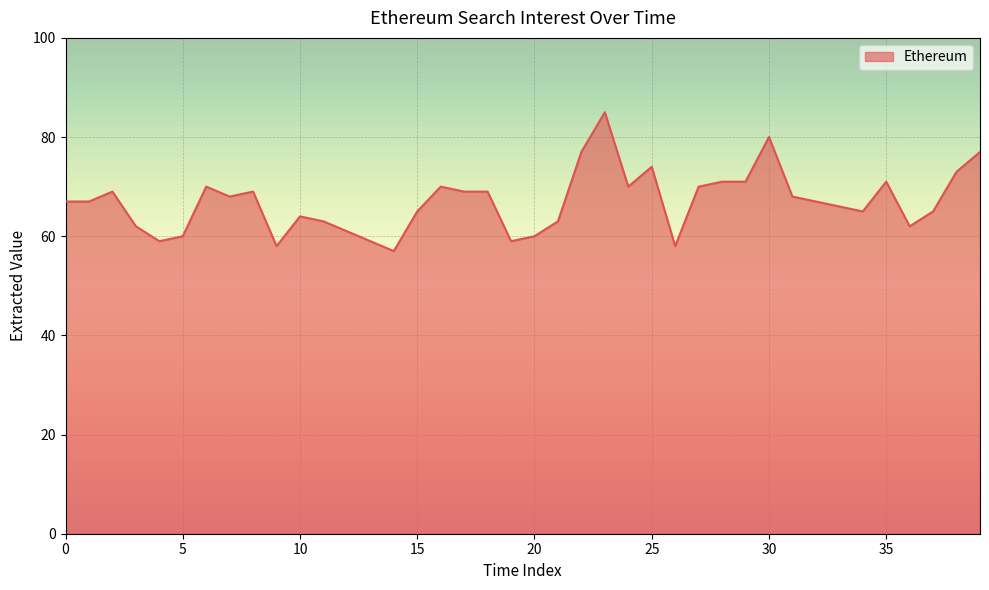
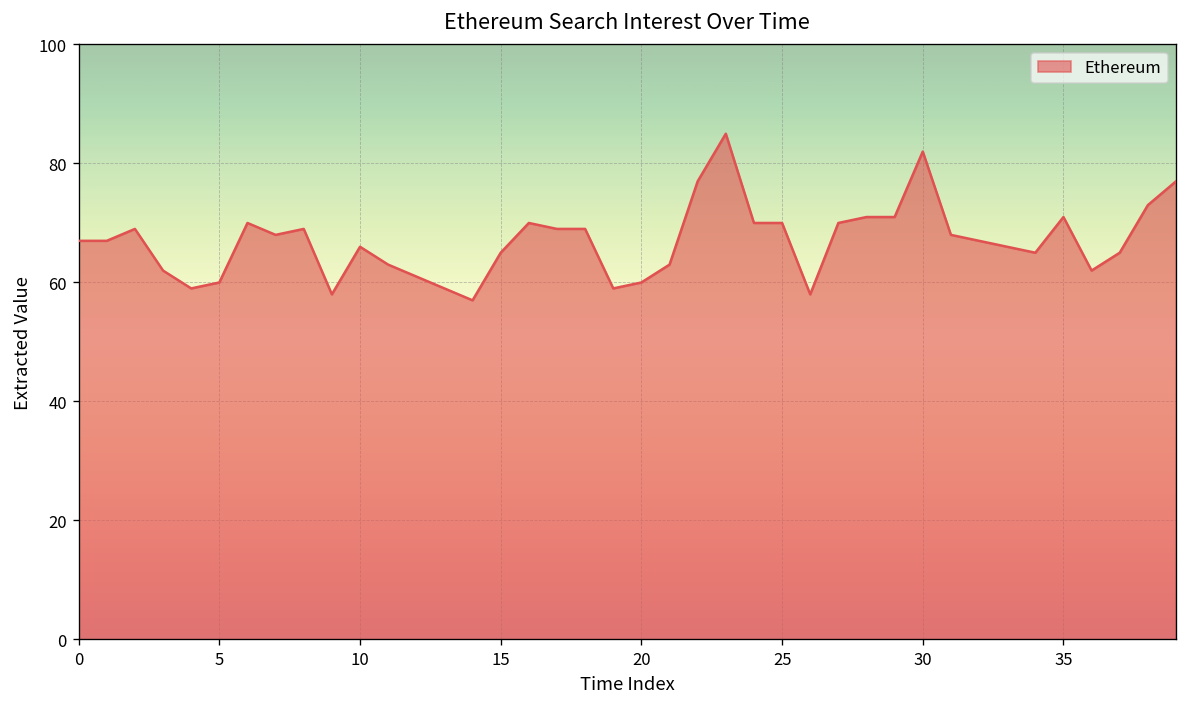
10: 64 -> 66
25: 74 -> 70
30: 80 -> 82
